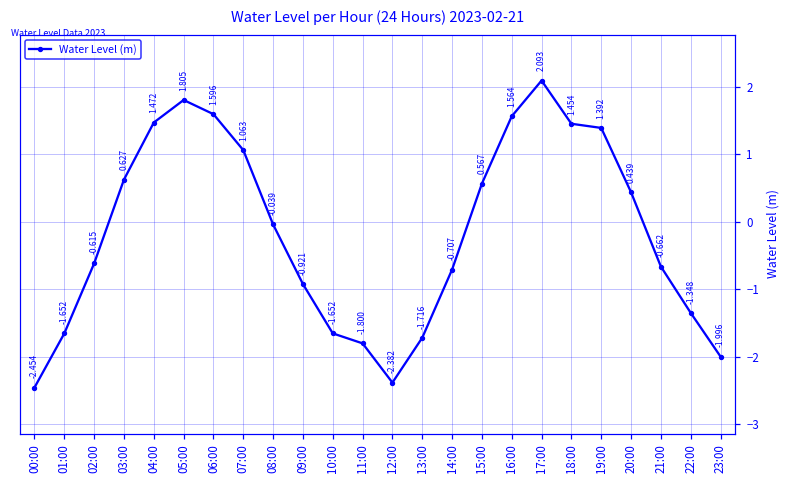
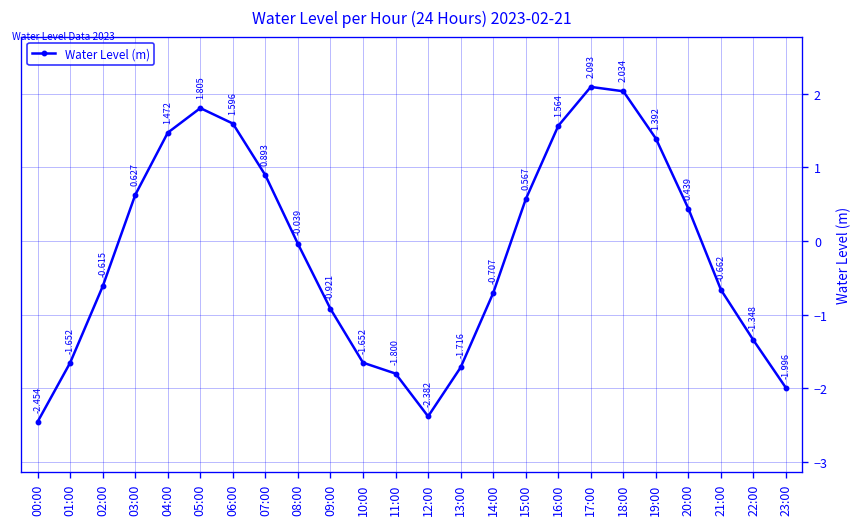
07:00: 1.063 -> 0.893
18:00: 1.454 -> 2.034
